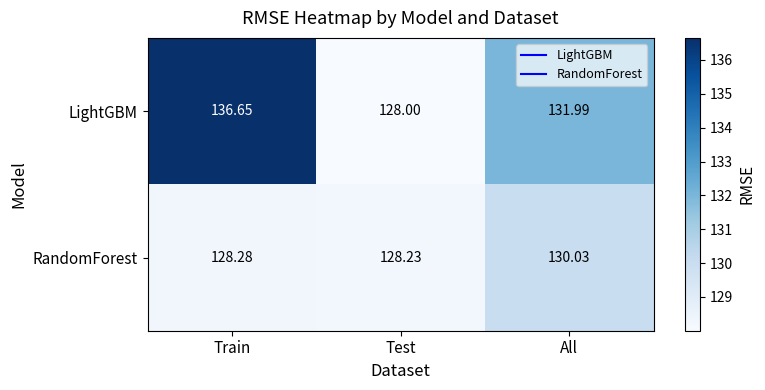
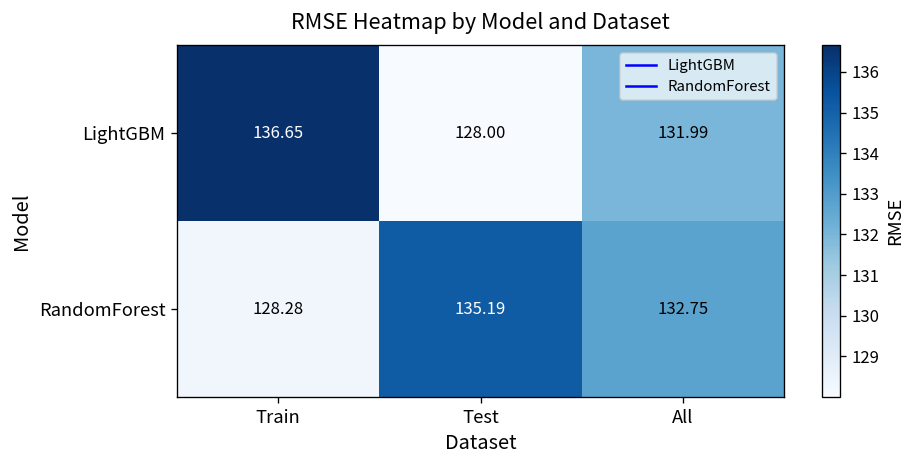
RandomForest, Test: 128.23 -> 135.19
RandomForest, All: 130.03 -> 132.75
